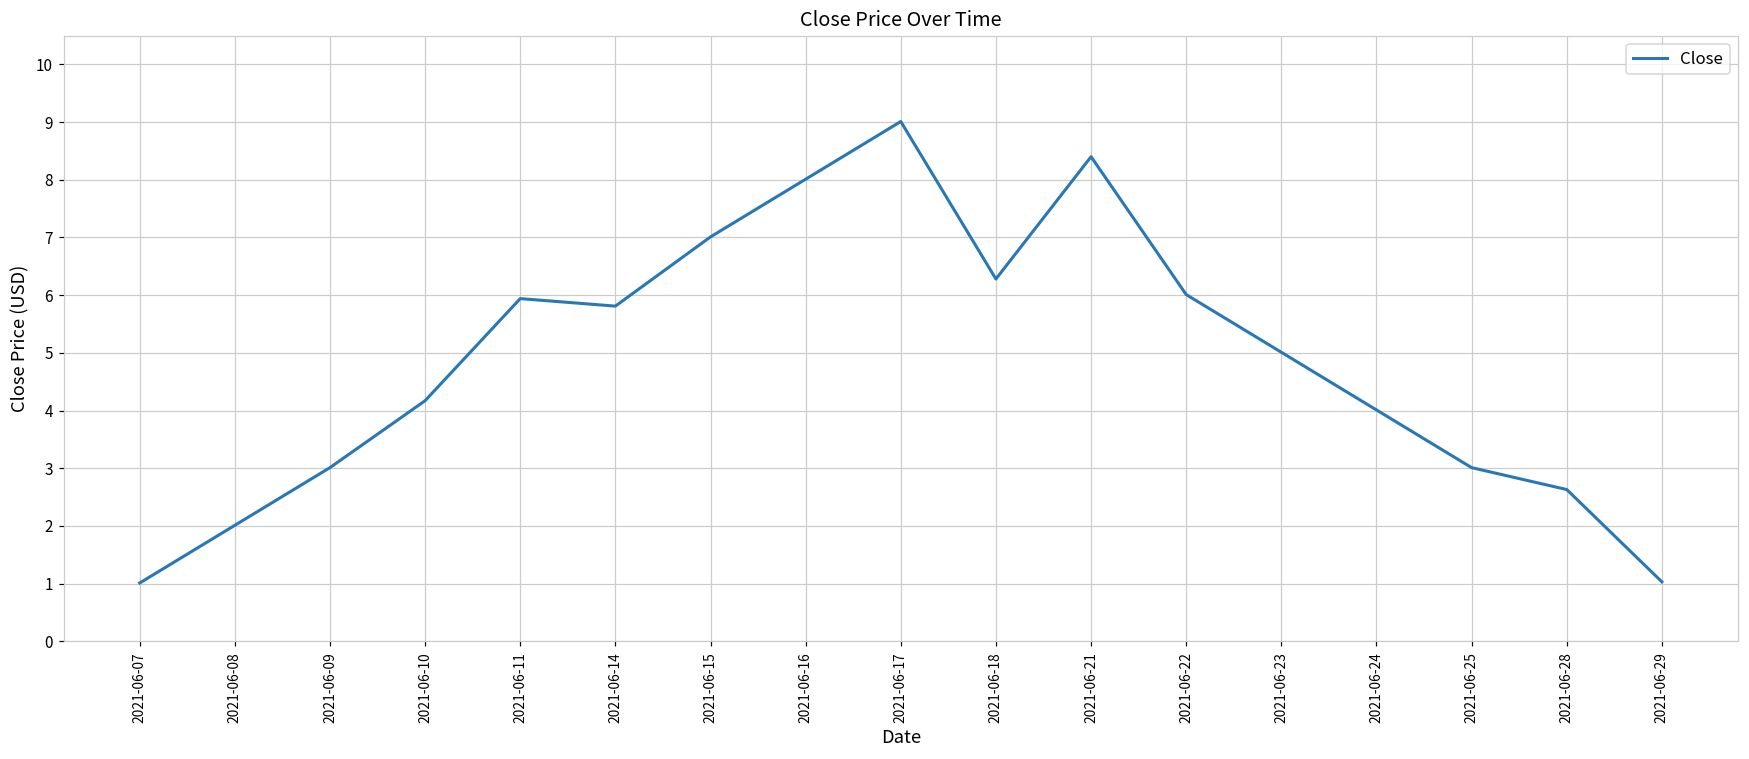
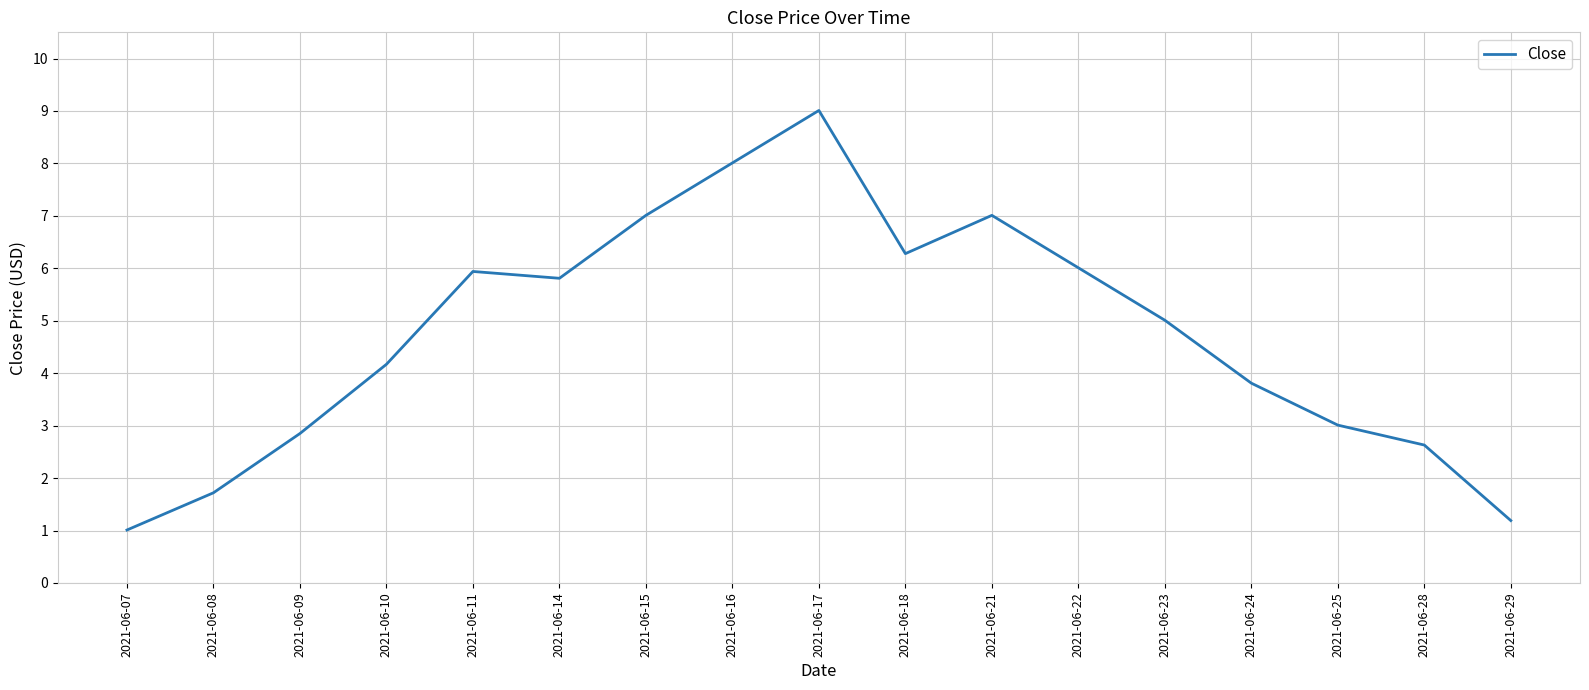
2021-06-08: 2.0 -> 1.7
2021-06-09: 3.0 -> 2.9
2021-06-21: 8.4 -> 7.0
2021-06-24: 4.0 -> 3.8
2021-06-29: 1.0 -> 1.2
